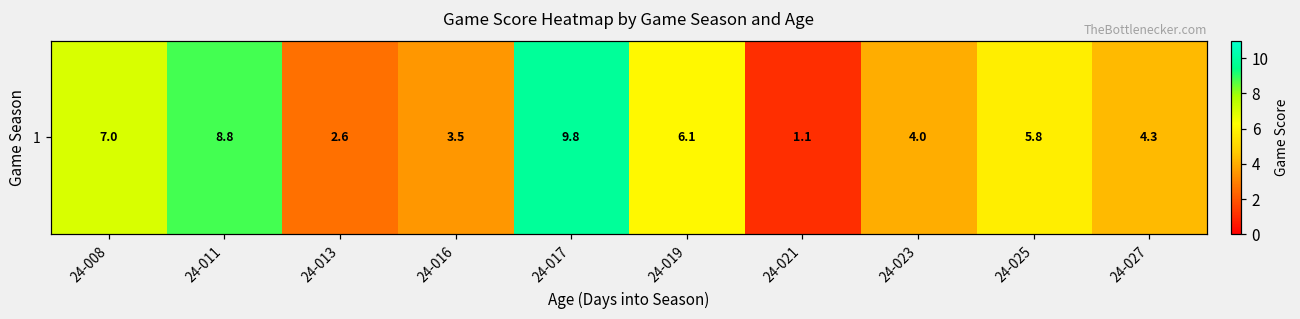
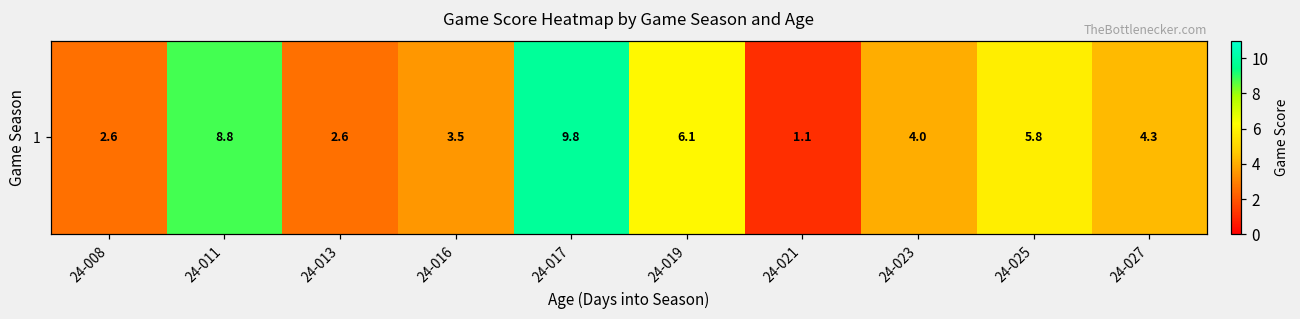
1, 24-008: 7.0 -> 2.6
